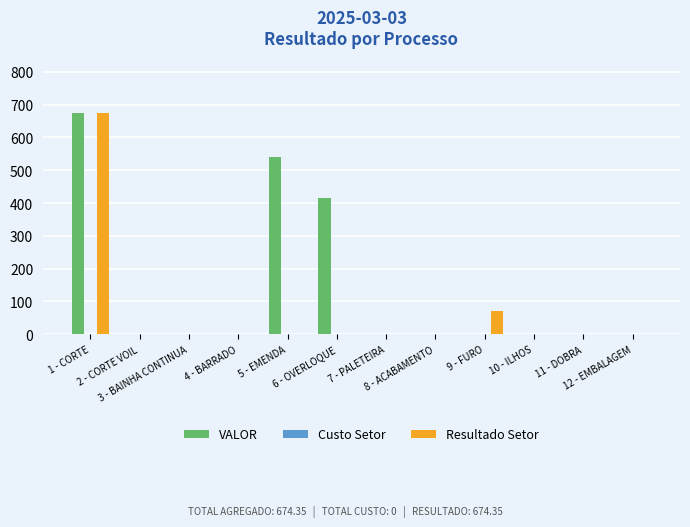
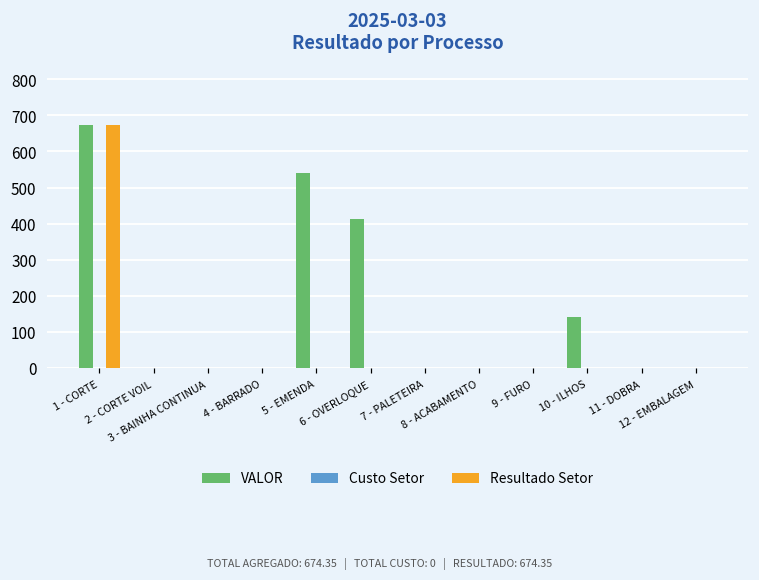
Resultado Setor, 9 - FURO: 70 -> 0
VALOR, 10 - ILHOS: 0 -> 140
